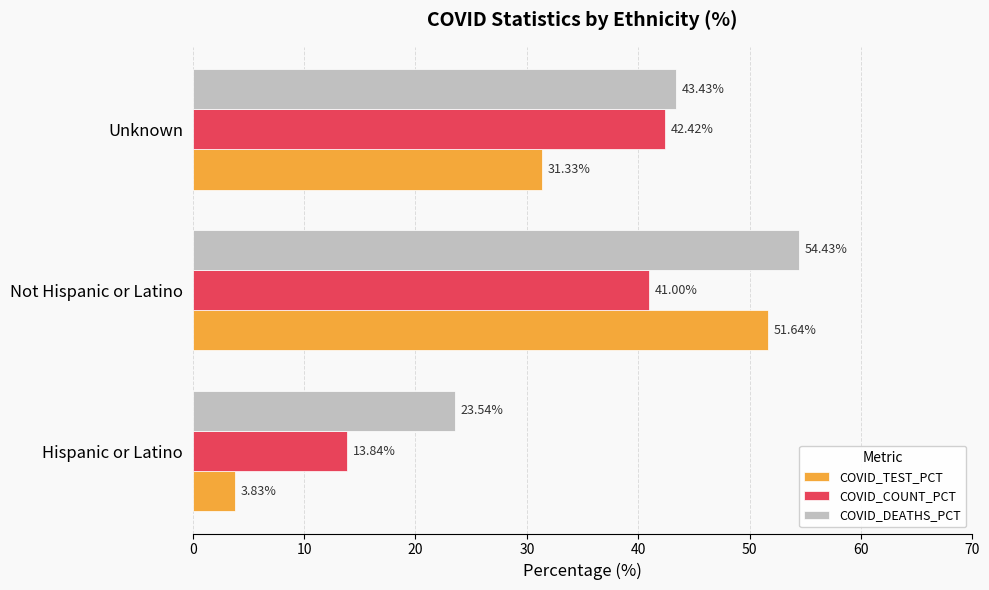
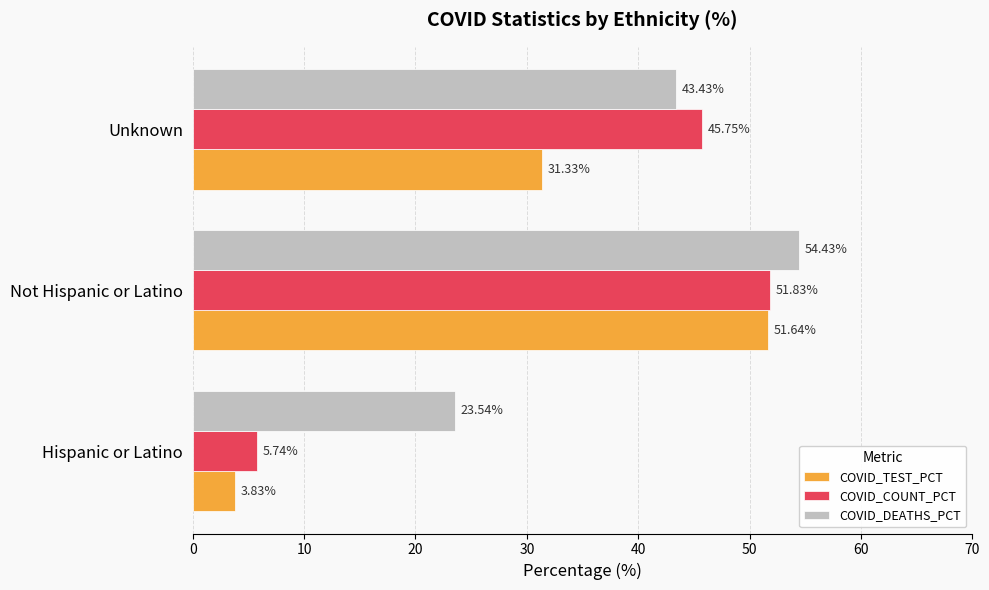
COVID_COUNT_PCT, Unknown: 42.42% -> 45.75%
COVID_COUNT_PCT, Not Hispanic or Latino: 41.00% -> 51.83%
COVID_COUNT_PCT, Hispanic or Latino: 13.84% -> 5.74%
